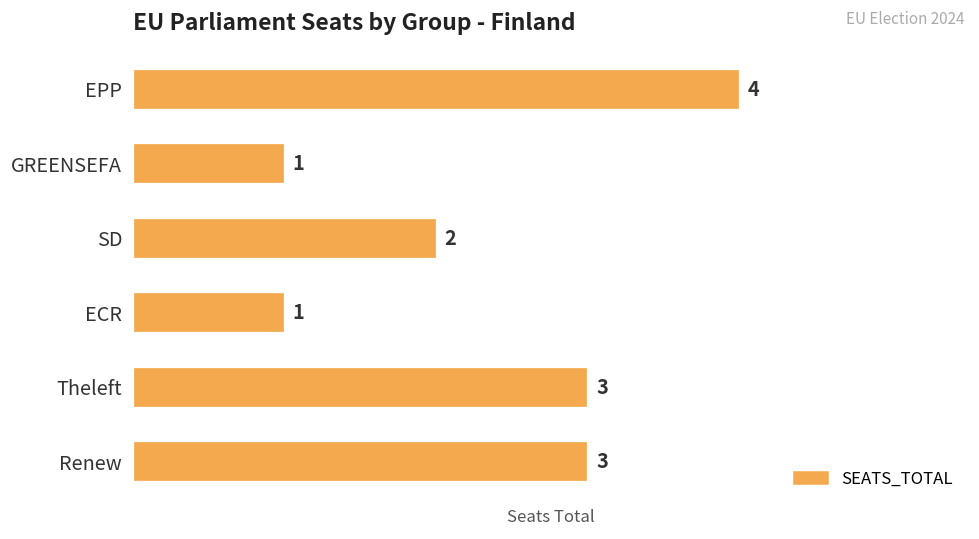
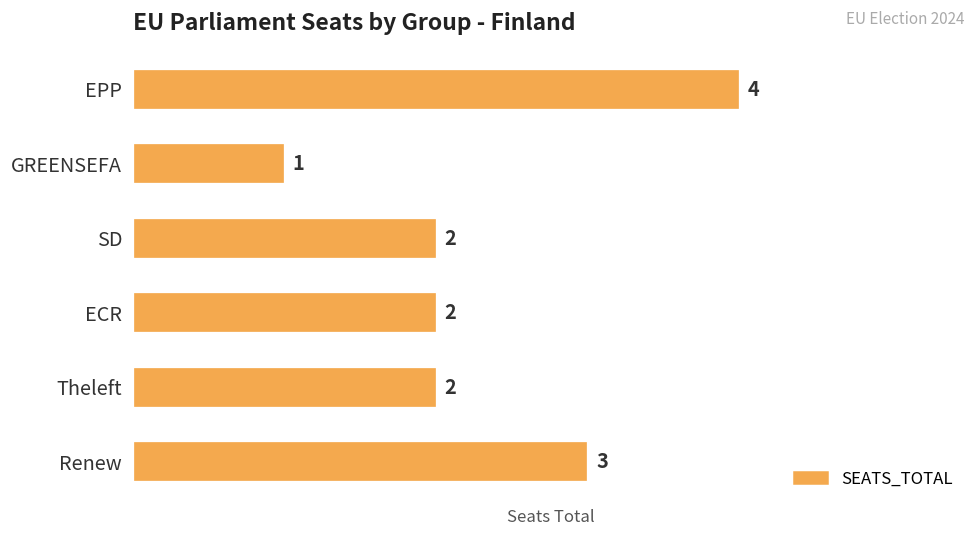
ECR: 1 -> 2
Theleft: 3 -> 2
